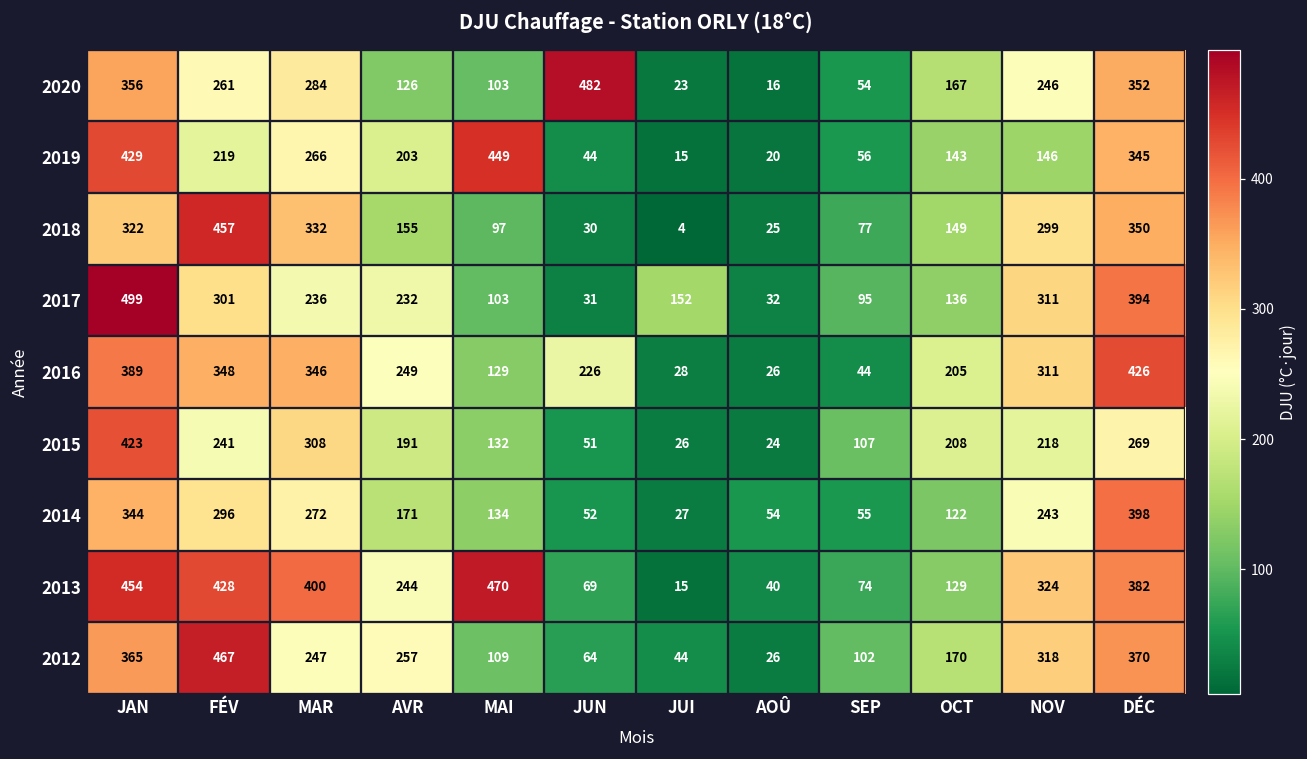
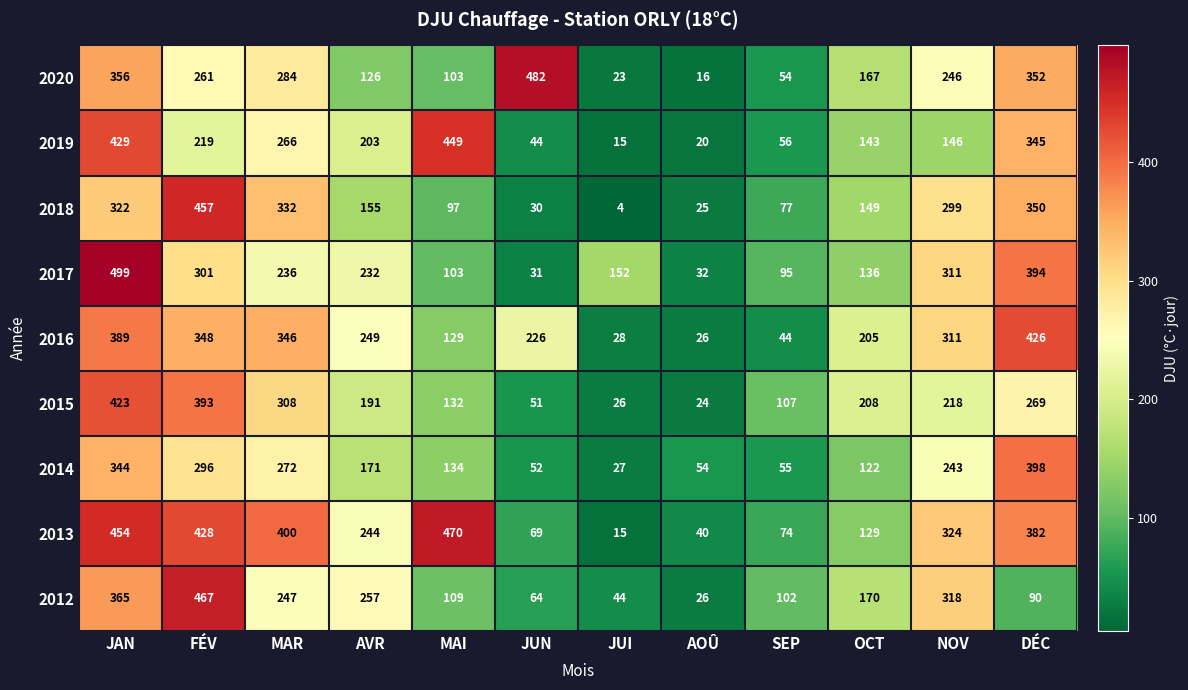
2015, FÉV: 241 -> 393
2012, DÉC: 370 -> 90
